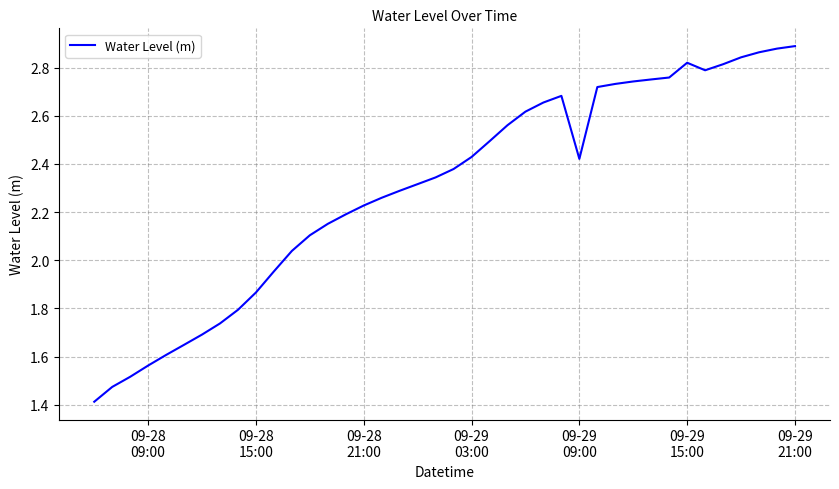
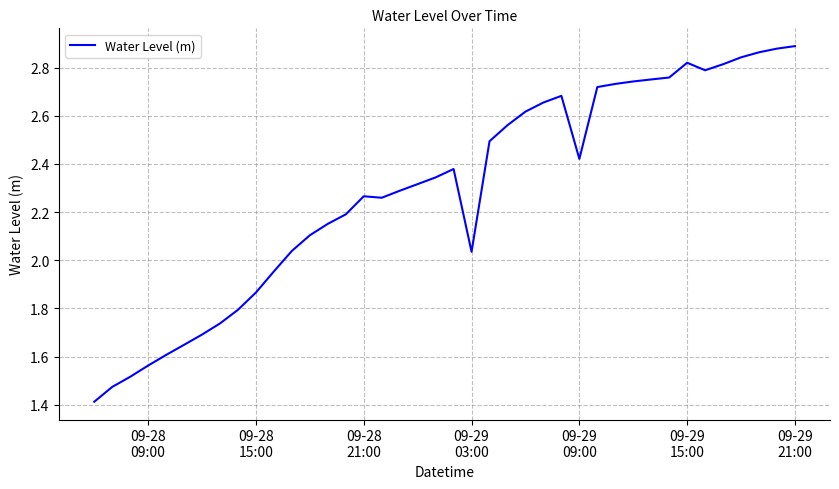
09-28 21:00: 2.23 -> 2.27
09-29 03:00: 2.43 -> 2.04
